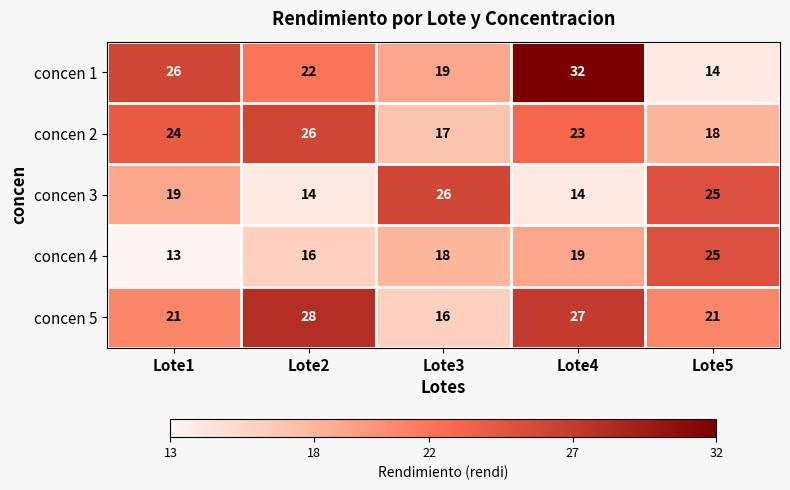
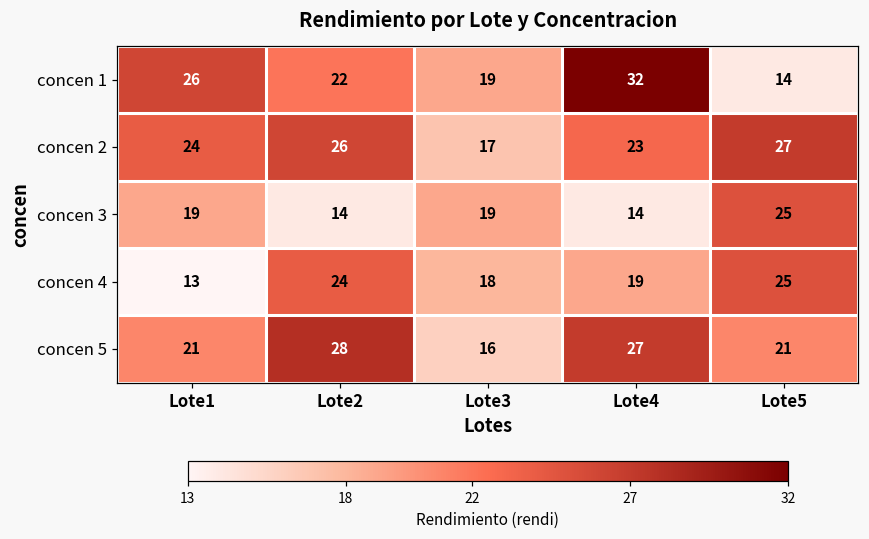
concen 2, Lote5: 18 -> 27
concen 3, Lote3: 26 -> 19
concen 4, Lote2: 16 -> 24
